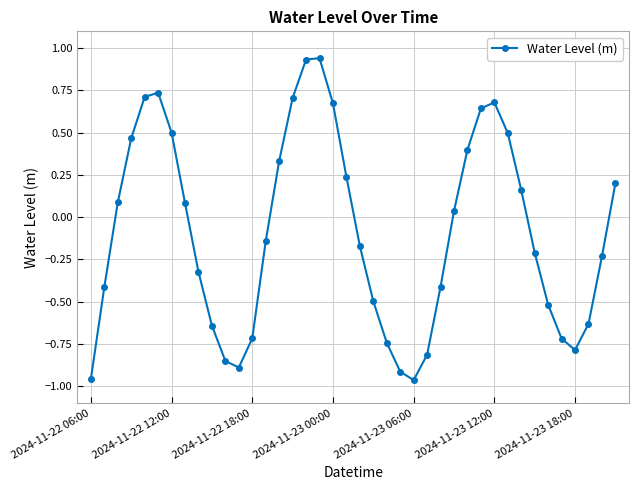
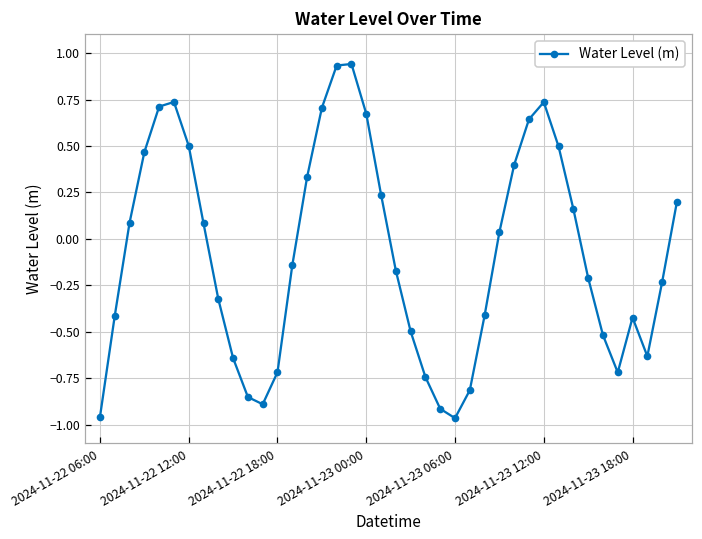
2024-11-23 12:00: 0.68 -> 0.74
2024-11-23 18:00: -0.79 -> -0.42
